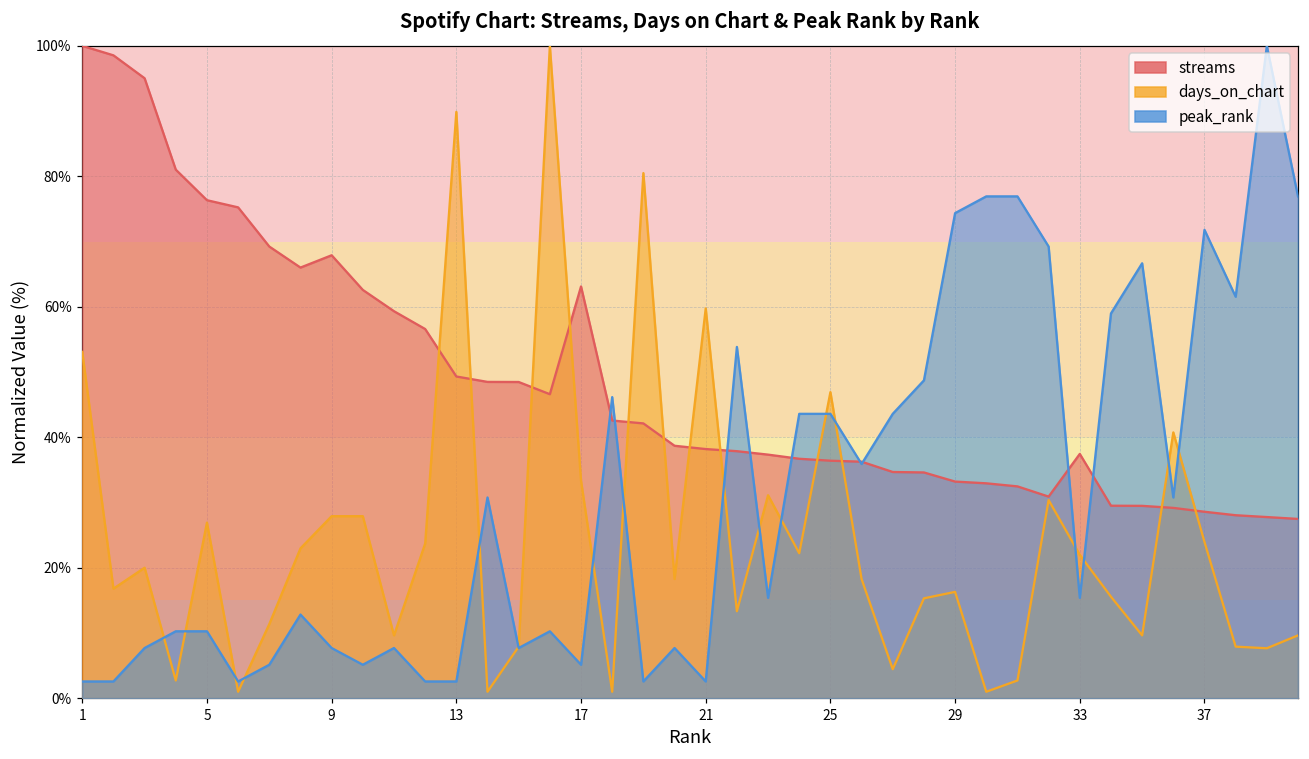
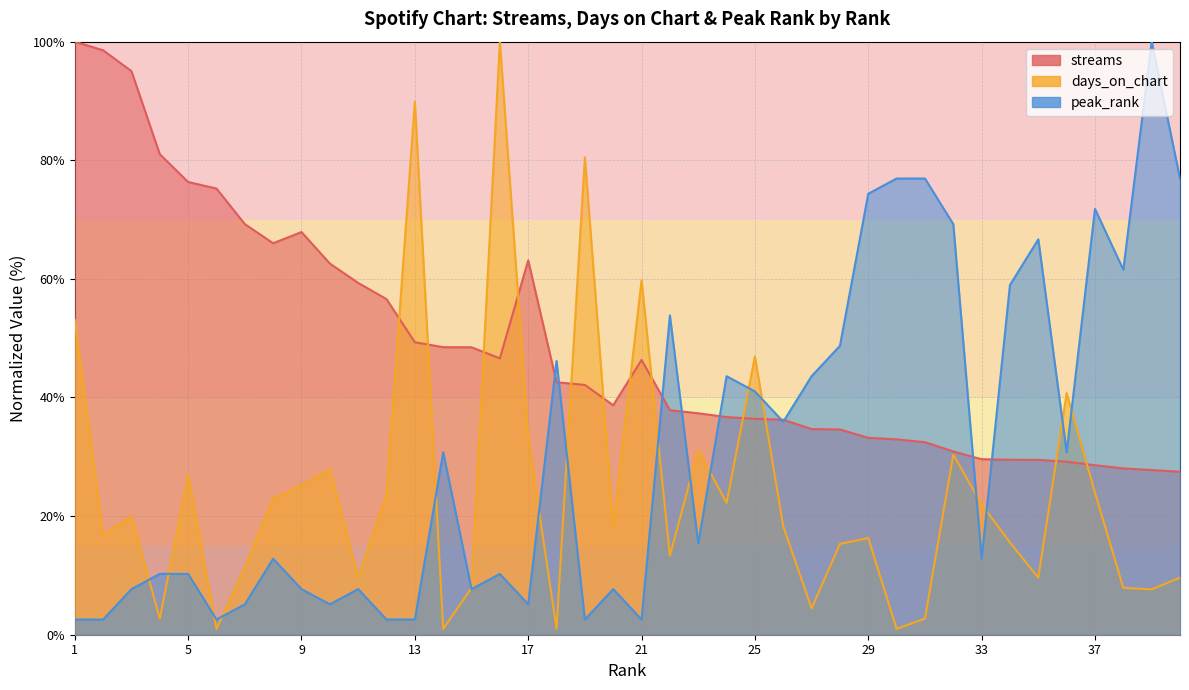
days_on_chart, 9: 28% -> 25%
streams, 21: 38% -> 46%
peak_rank, 25: 44% -> 41%
streams, 33: 37% -> 30%
peak_rank, 33: 15% -> 13%
